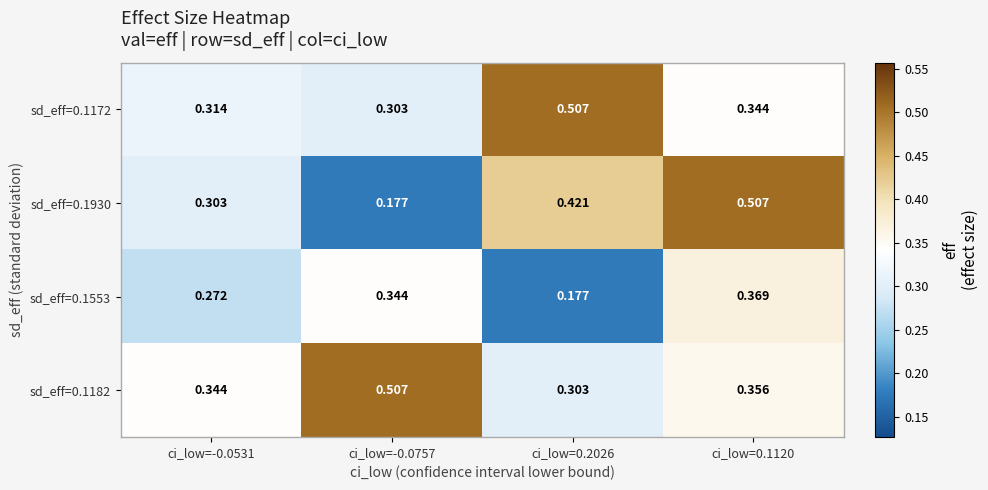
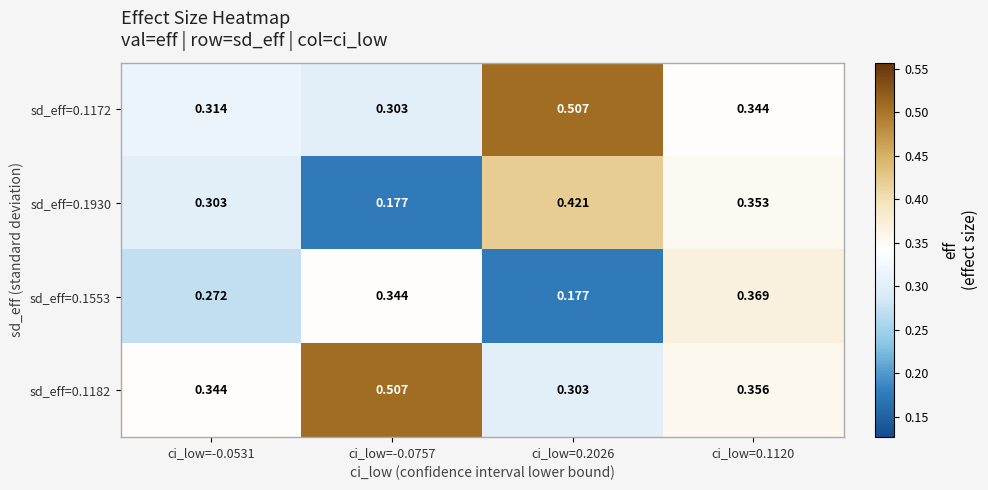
sd_eff=0.1930, ci_low=0.1120: 0.507 -> 0.353
